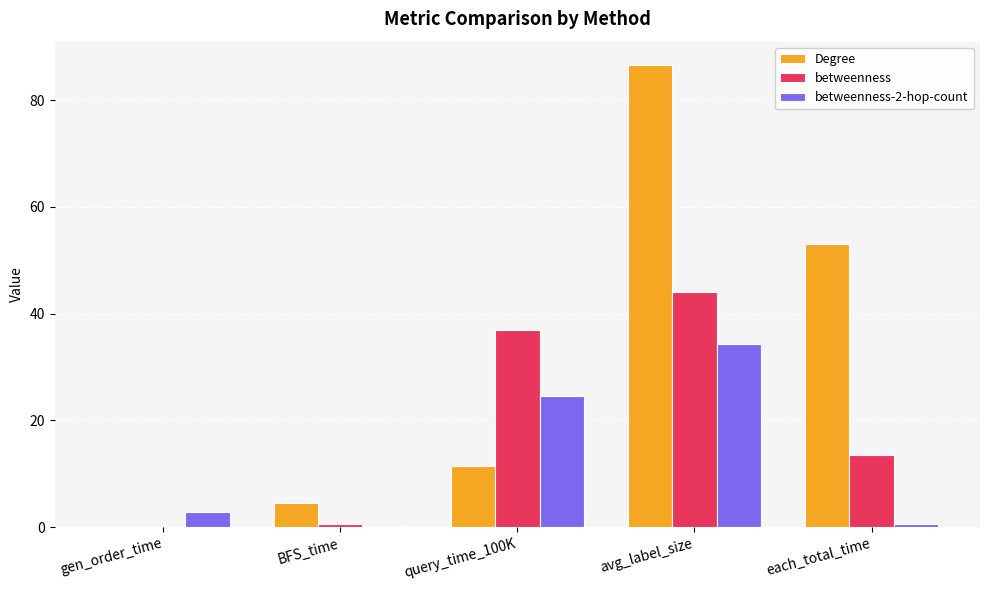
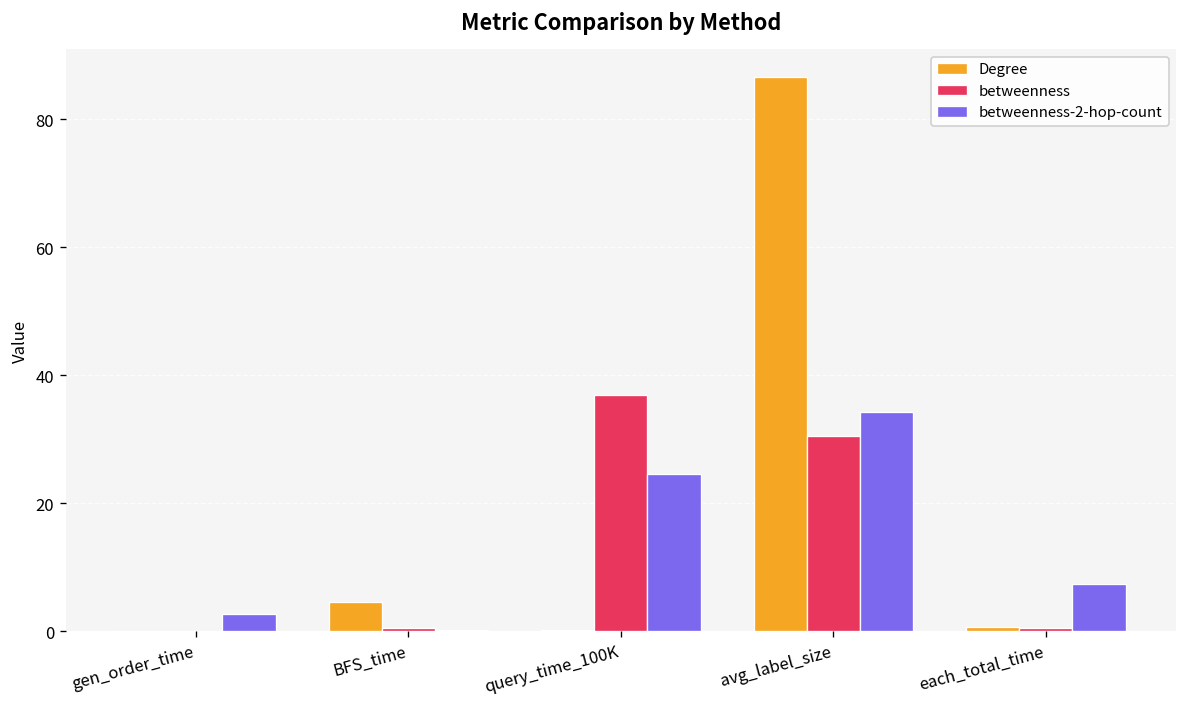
Degree, query_time_100K: 12 -> 0
betweenness, avg_label_size: 44 -> 31
Degree, each_total_time: 53 -> 1
betweenness, each_total_time: 14 -> 1
betweenness-2-hop-count, each_total_time: 1 -> 7
